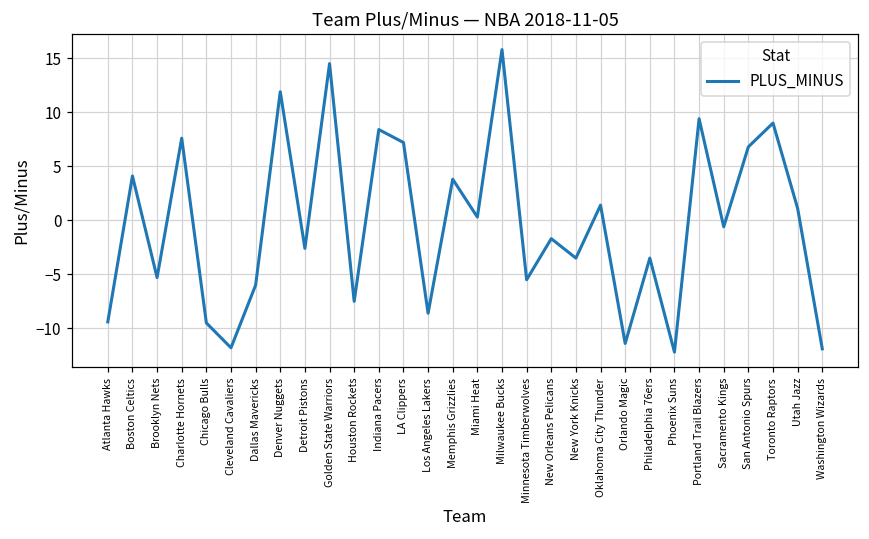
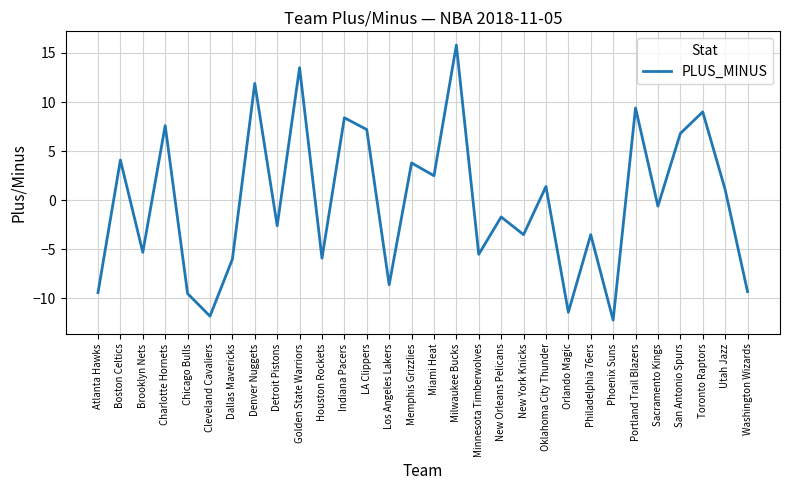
Golden State Warriors: 15 -> 14
Houston Rockets: -8 -> -6
Miami Heat: 0 -> 3
Washington Wizards: -12 -> -9
